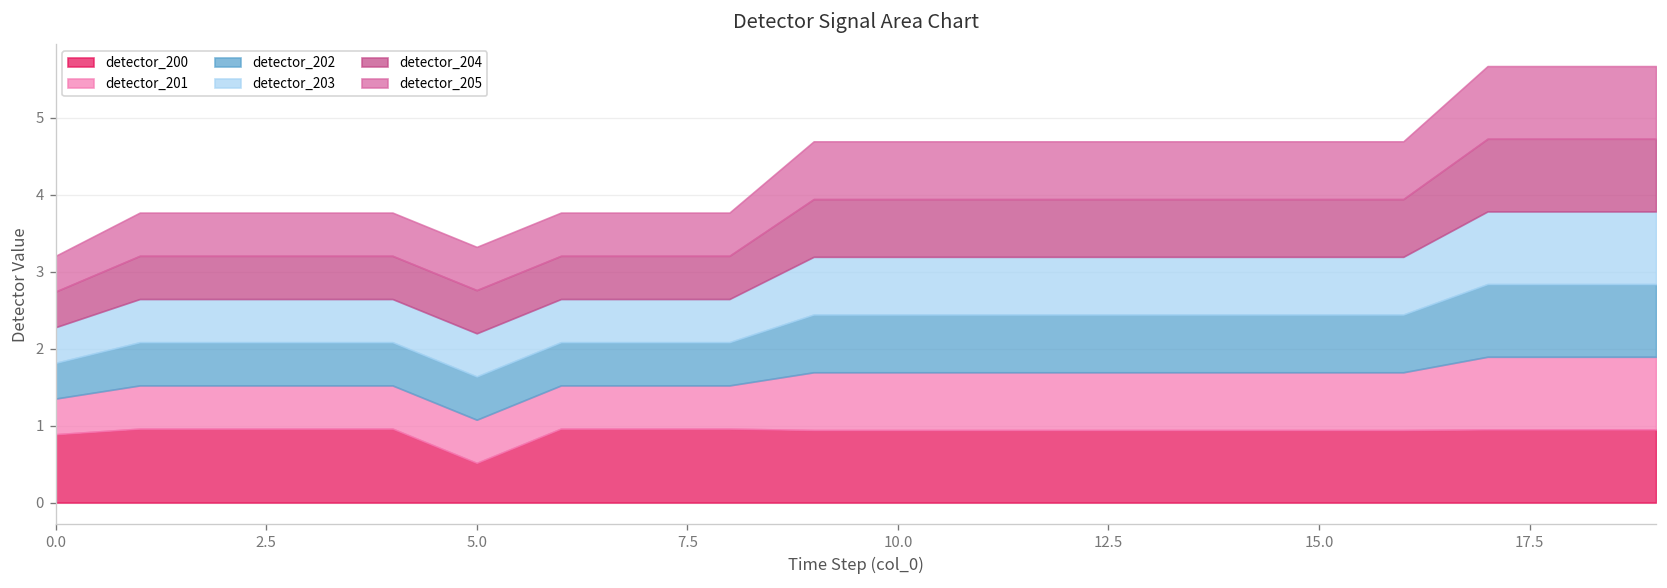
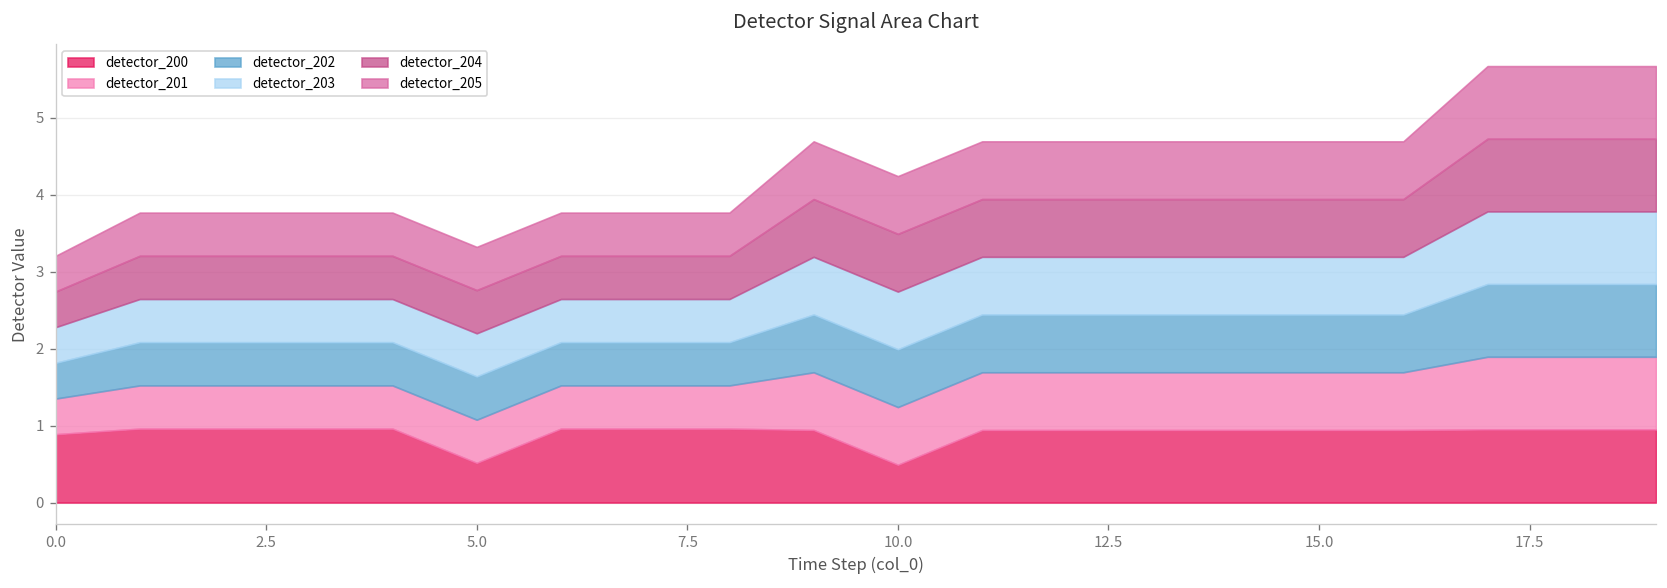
detector_200, 10.0: 0.9 -> 0.5
